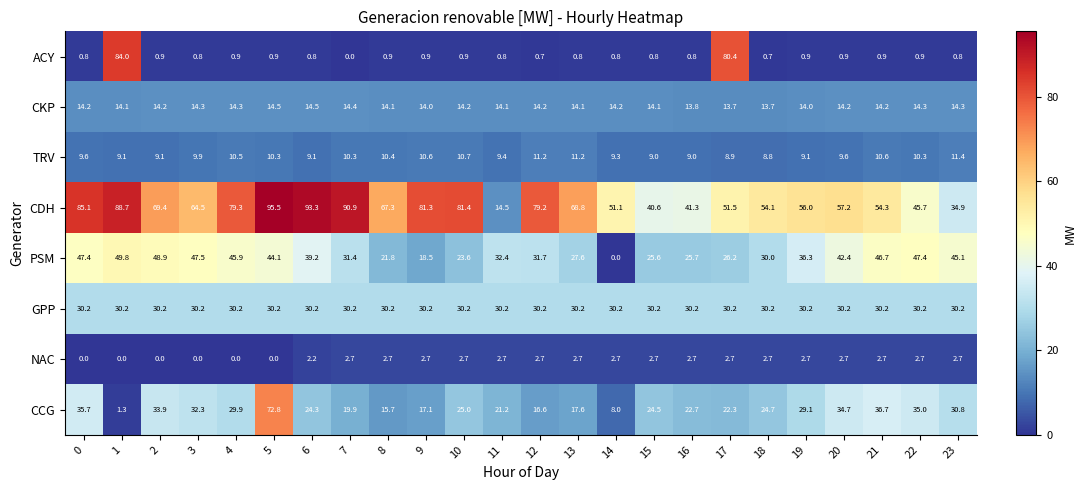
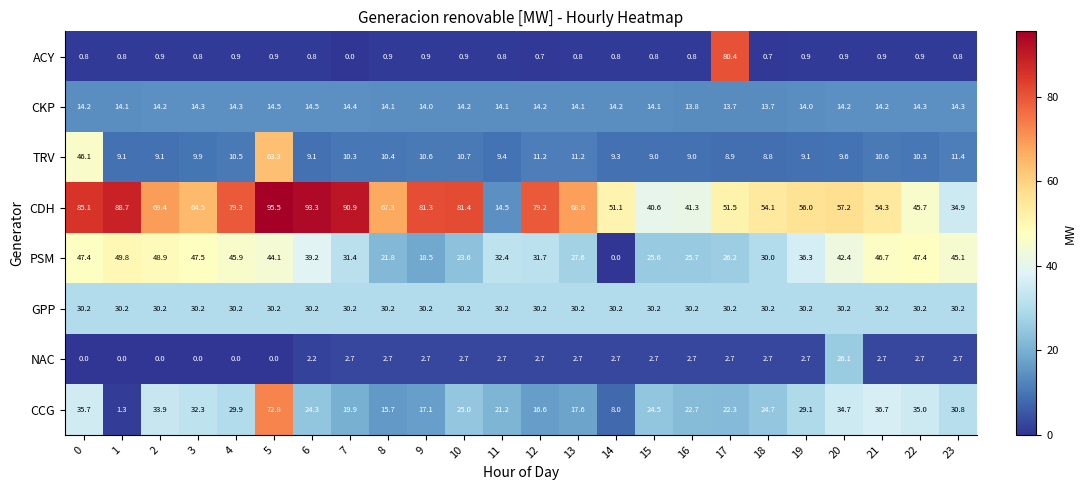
ACY, 1: 84.0 -> 0.8
TRV, 0: 9.6 -> 46.1
TRV, 5: 10.3 -> 63.3
NAC, 20: 2.7 -> 26.1
